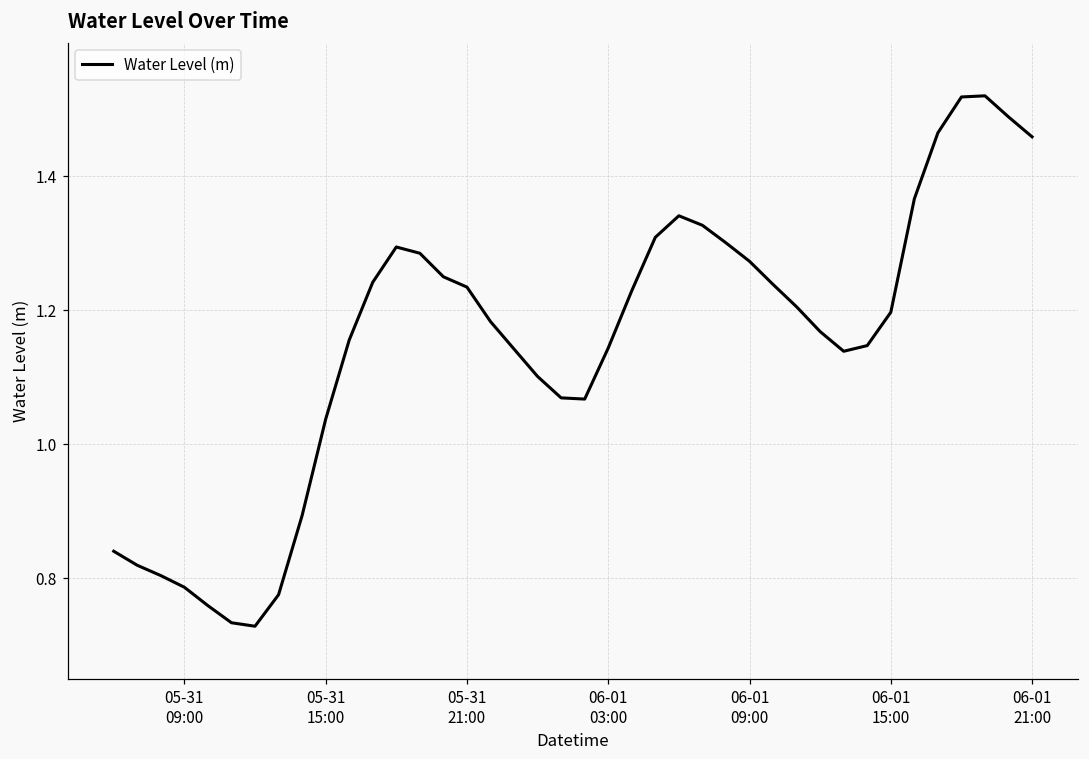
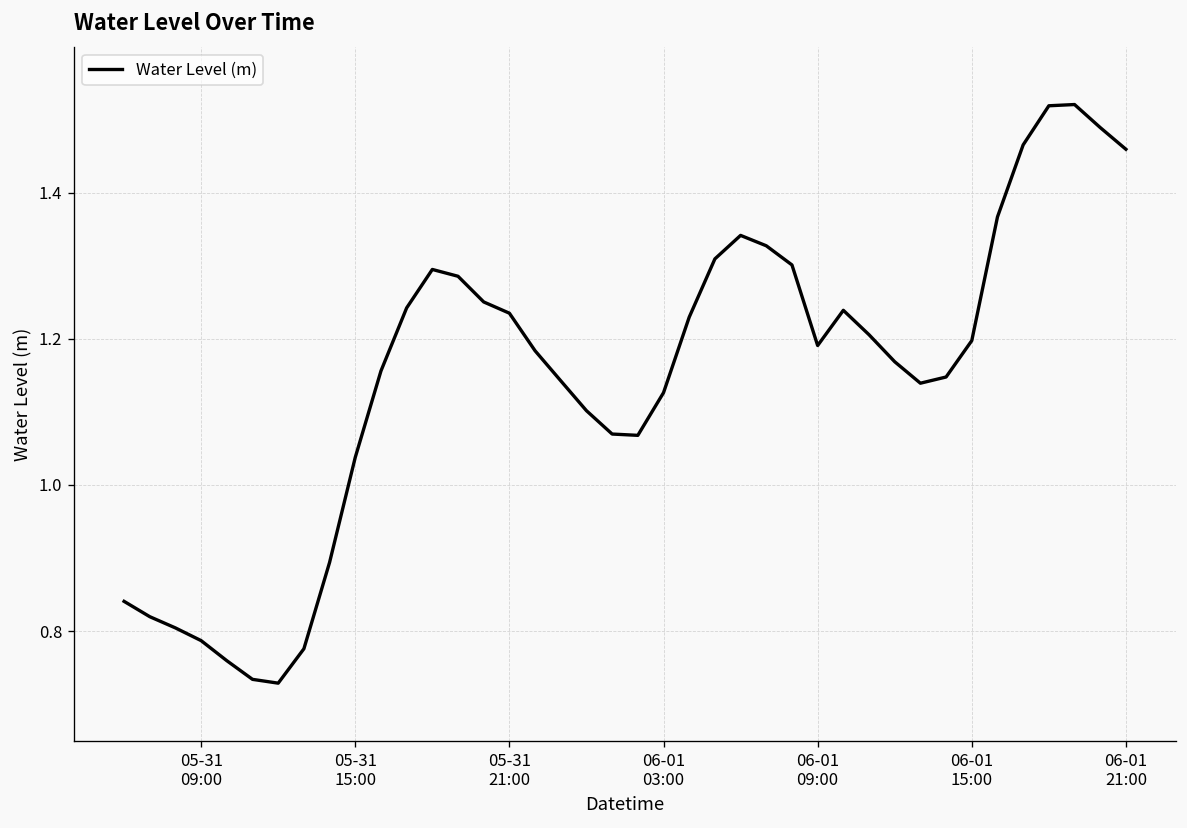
06-01 03:00: 1.14 -> 1.13
06-01 09:00: 1.27 -> 1.19
